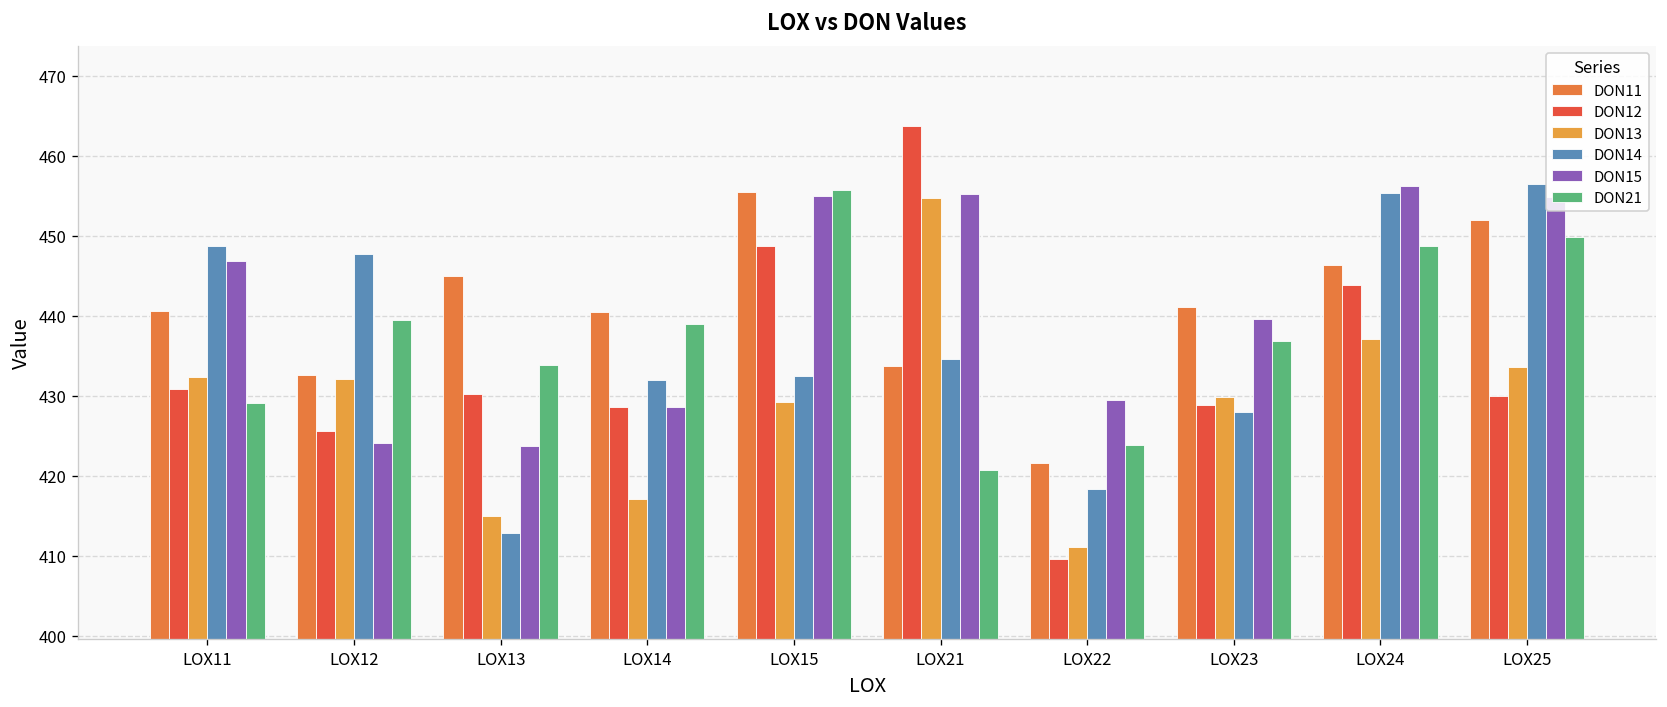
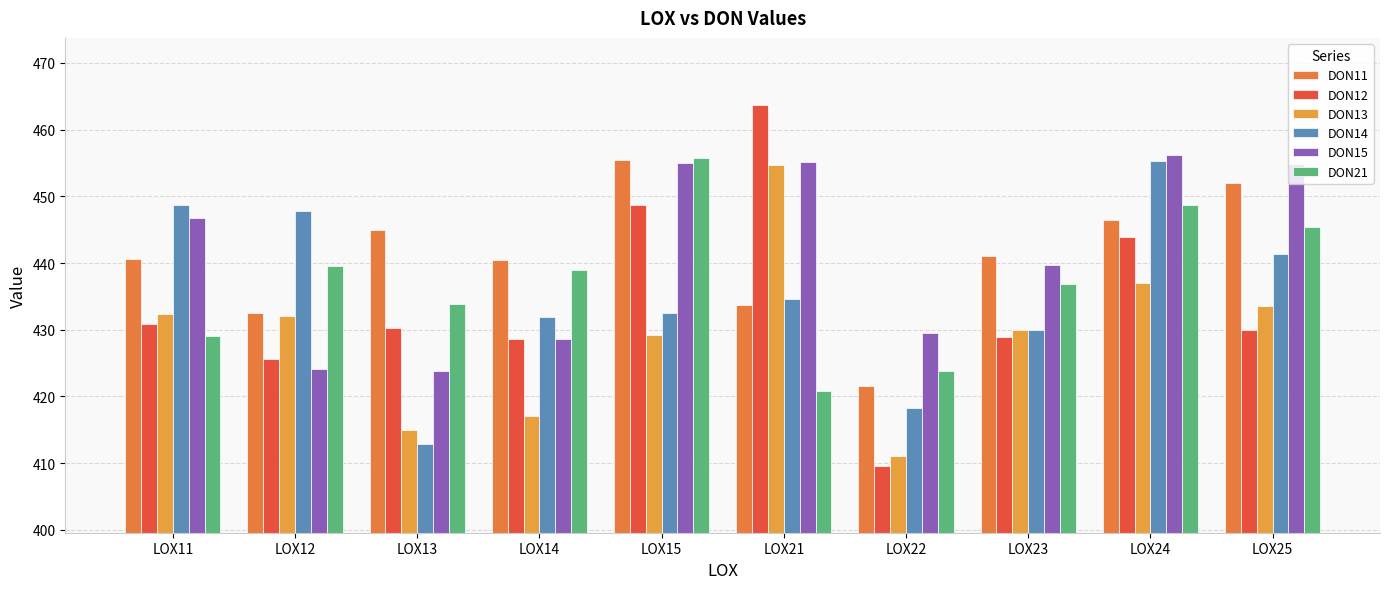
DON14, LOX23: 428 -> 430
DON14, LOX25: 456 -> 441
DON21, LOX25: 450 -> 445
